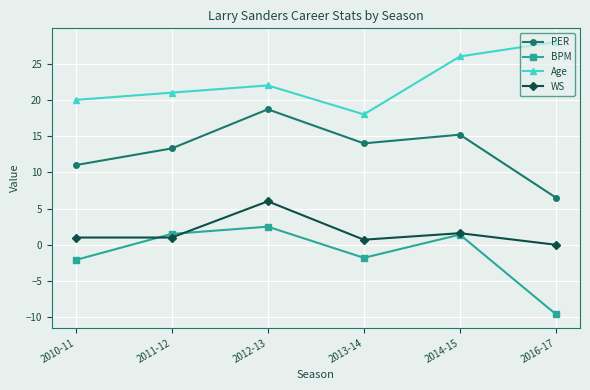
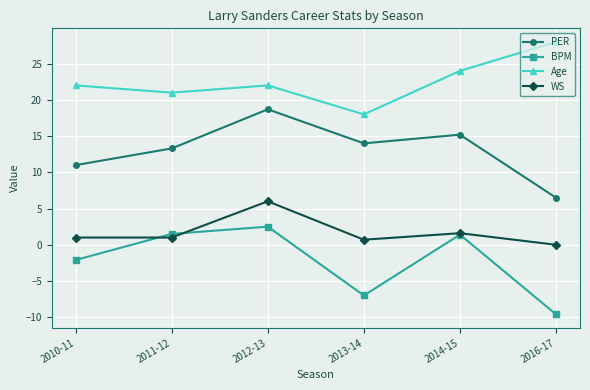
Age, 2010-11: 20 -> 22
BPM, 2013-14: -2 -> -7
Age, 2014-15: 26 -> 24
